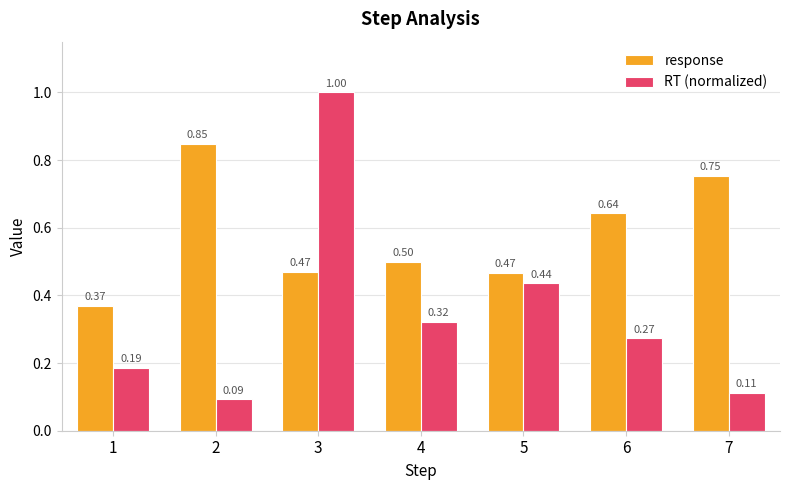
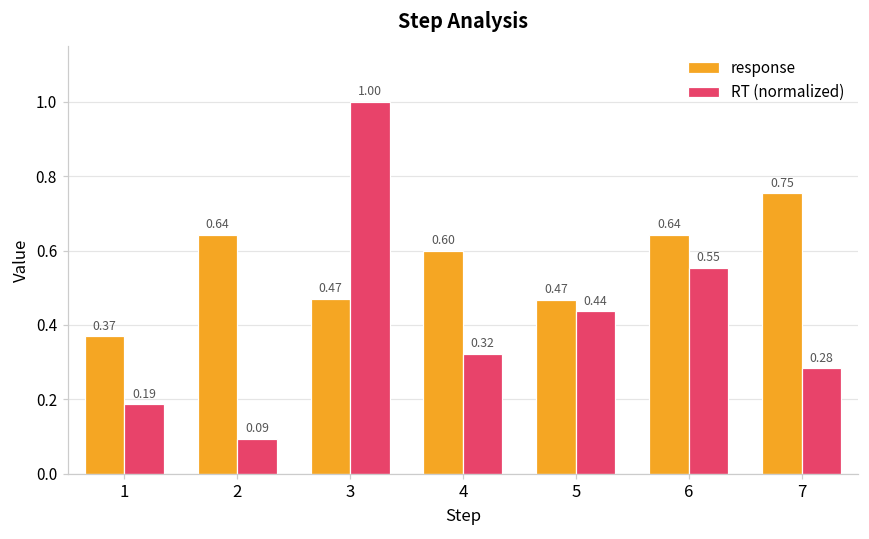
response, 2: 0.85 -> 0.64
response, 4: 0.50 -> 0.60
RT (normalized), 6: 0.27 -> 0.55
RT (normalized), 7: 0.11 -> 0.28
